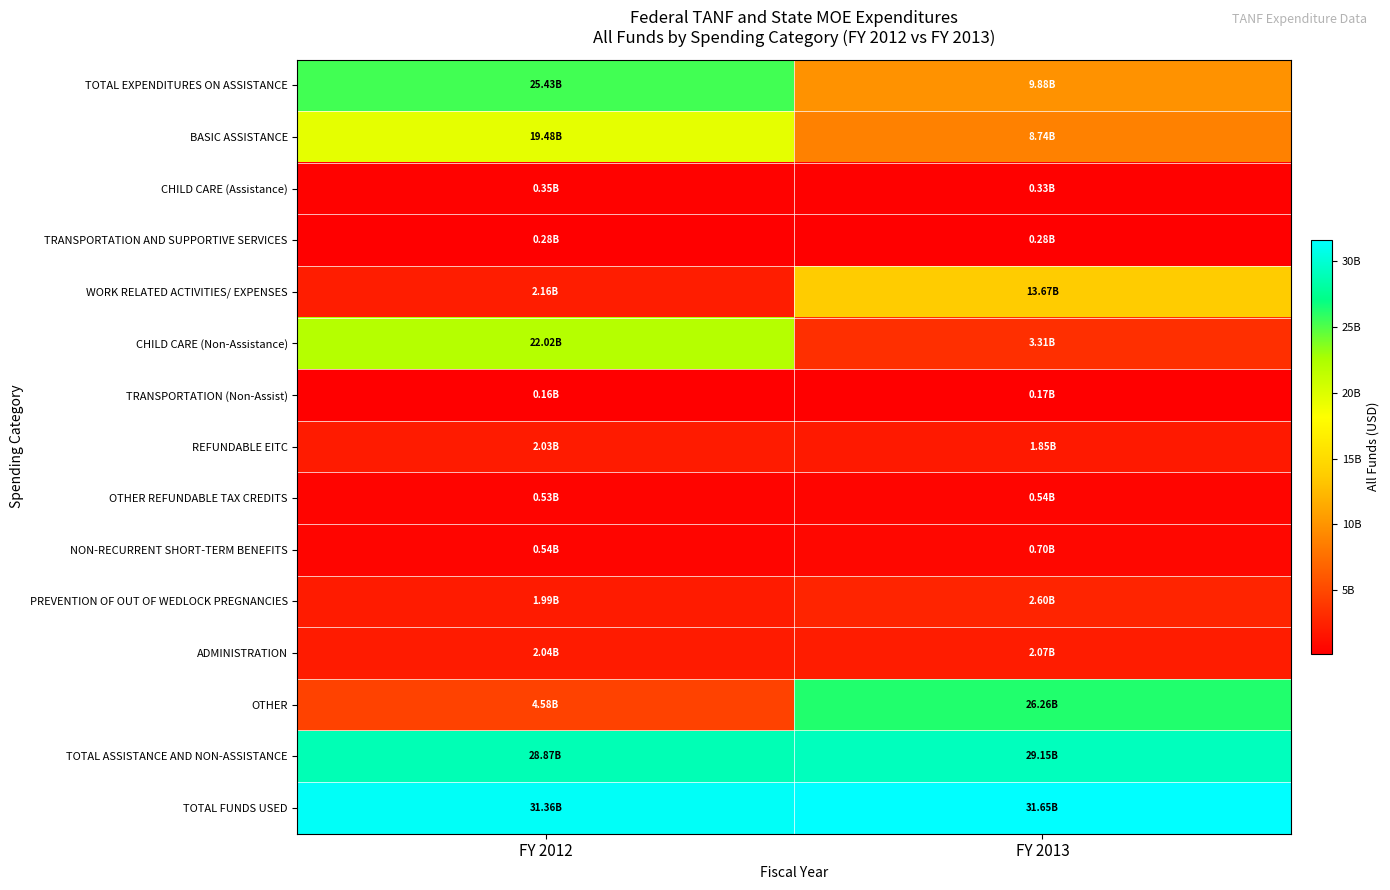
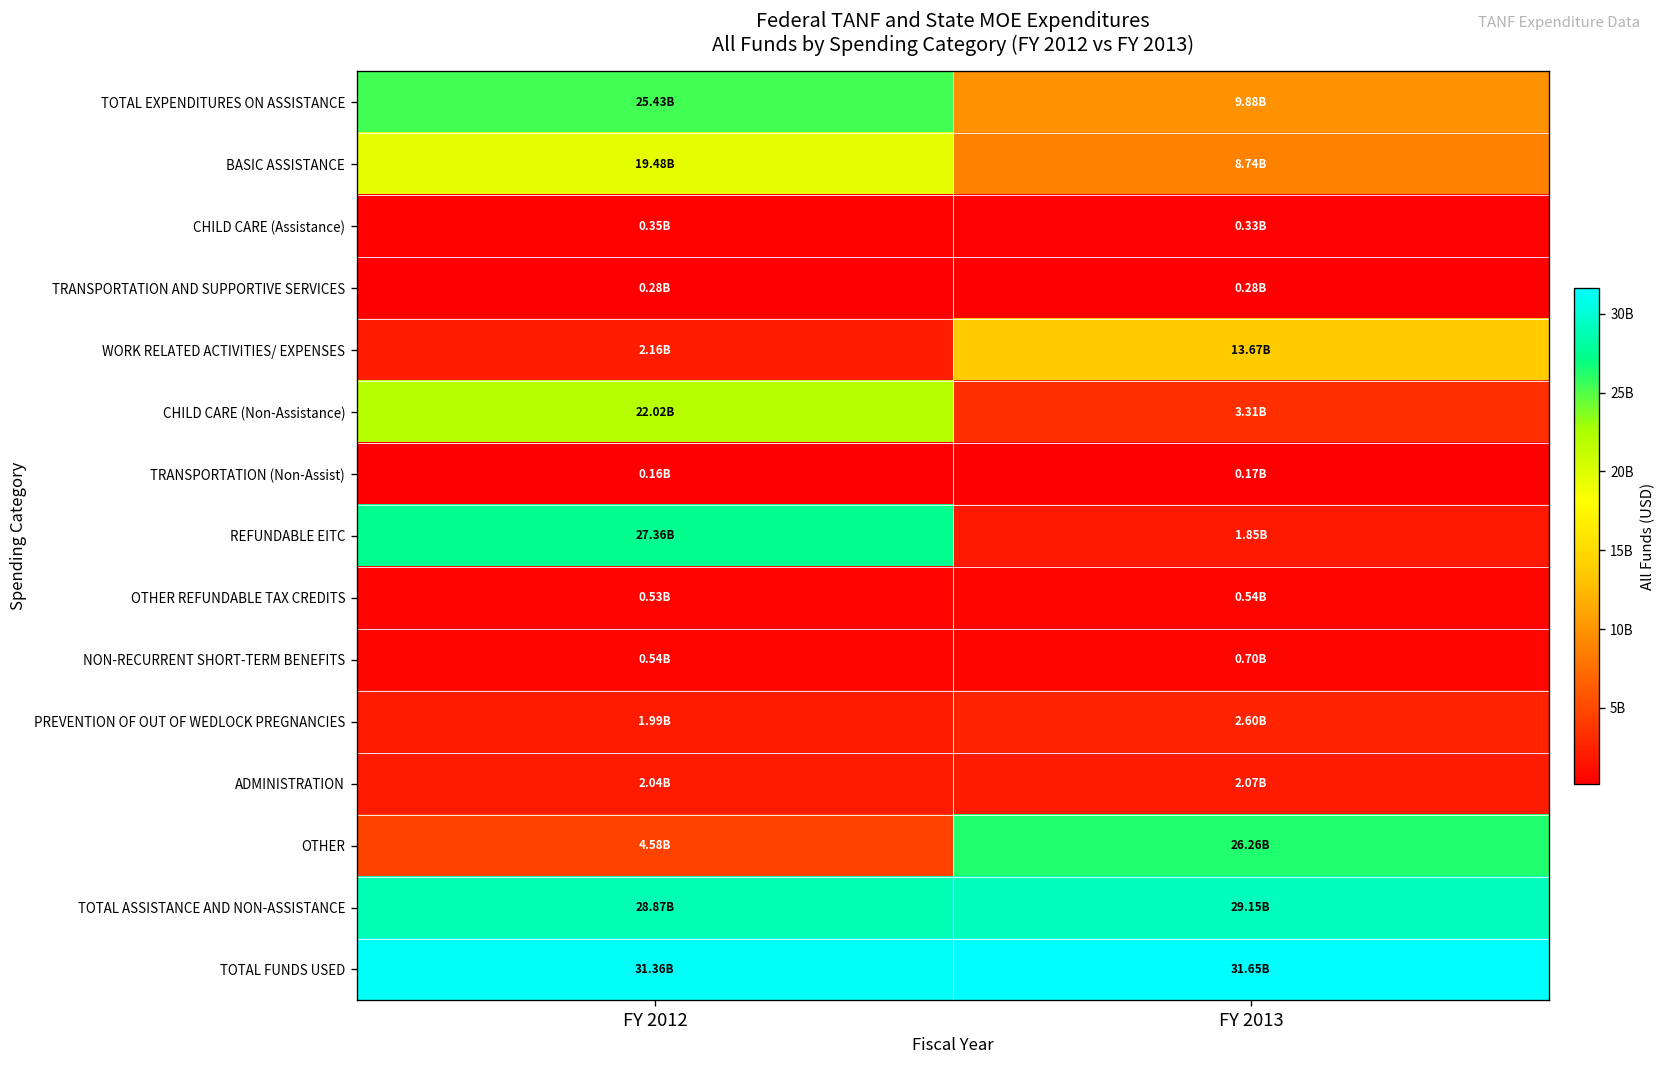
REFUNDABLE EITC, FY 2012: 2.03B -> 27.36B
